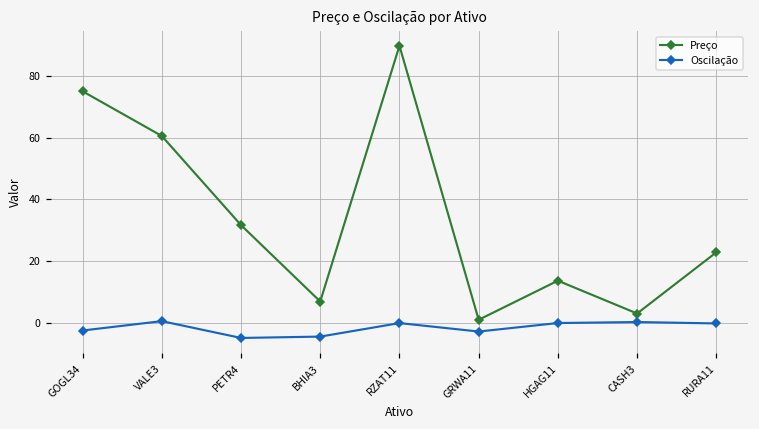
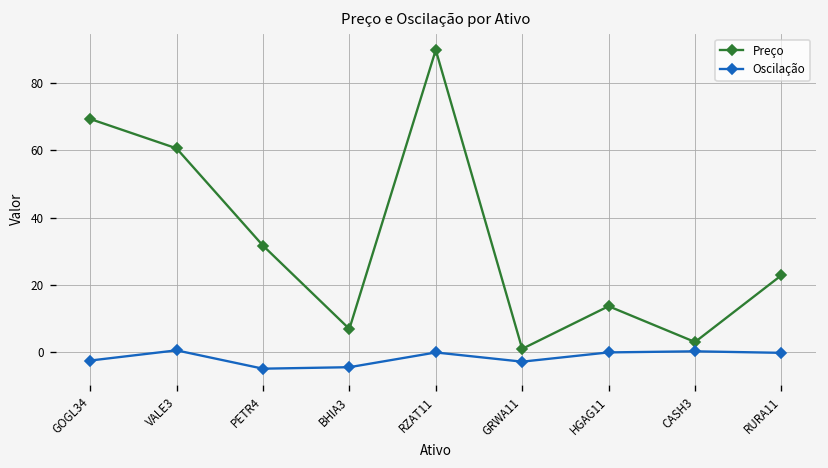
Preço, GOGL34: 75 -> 69
